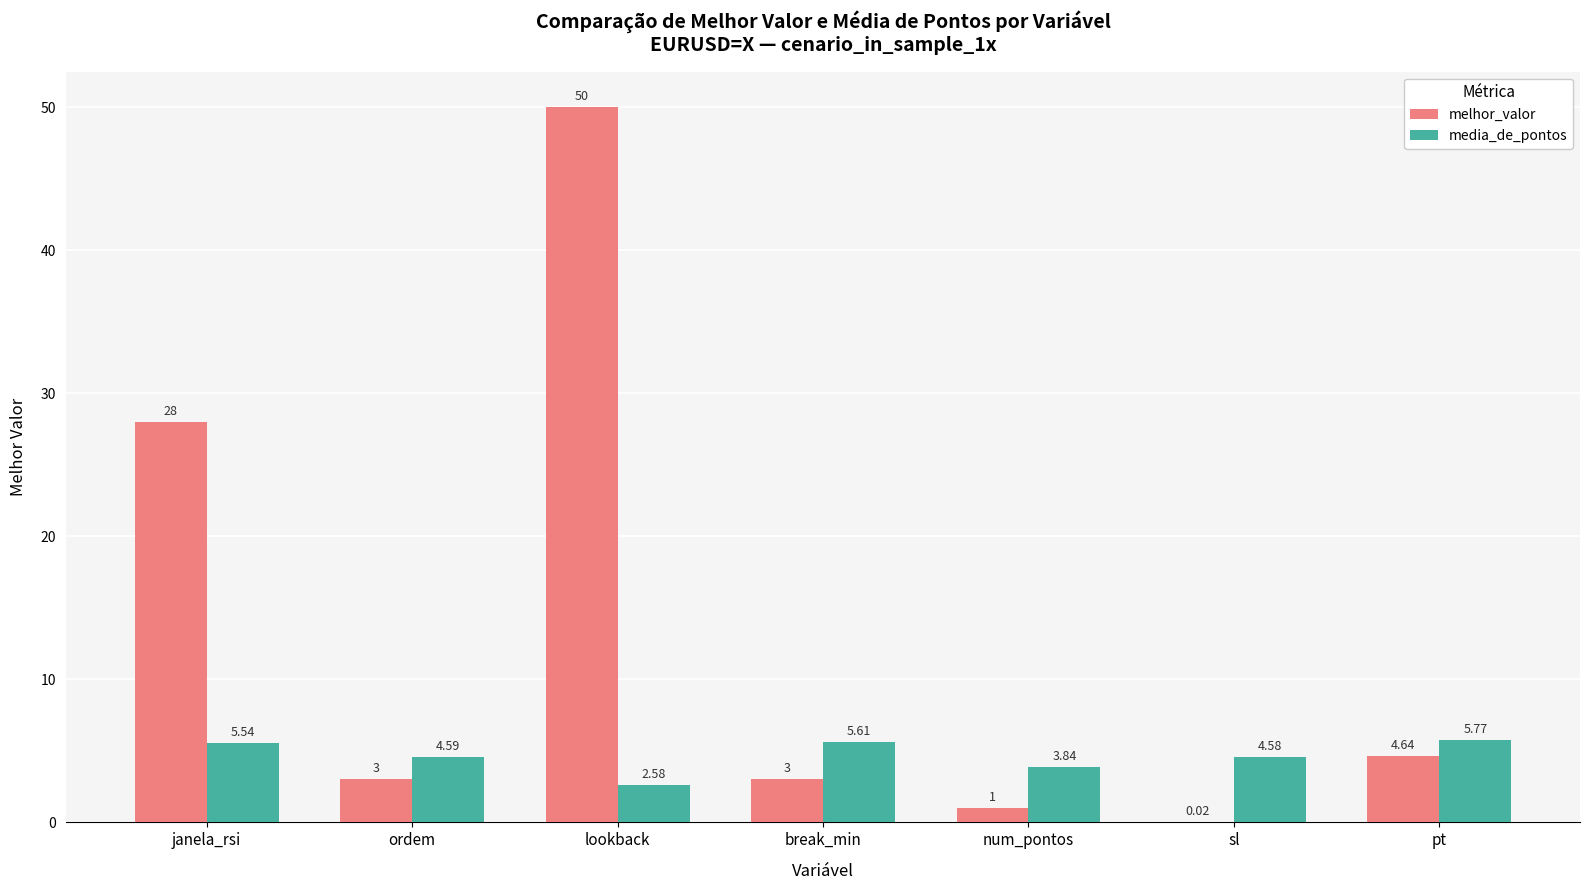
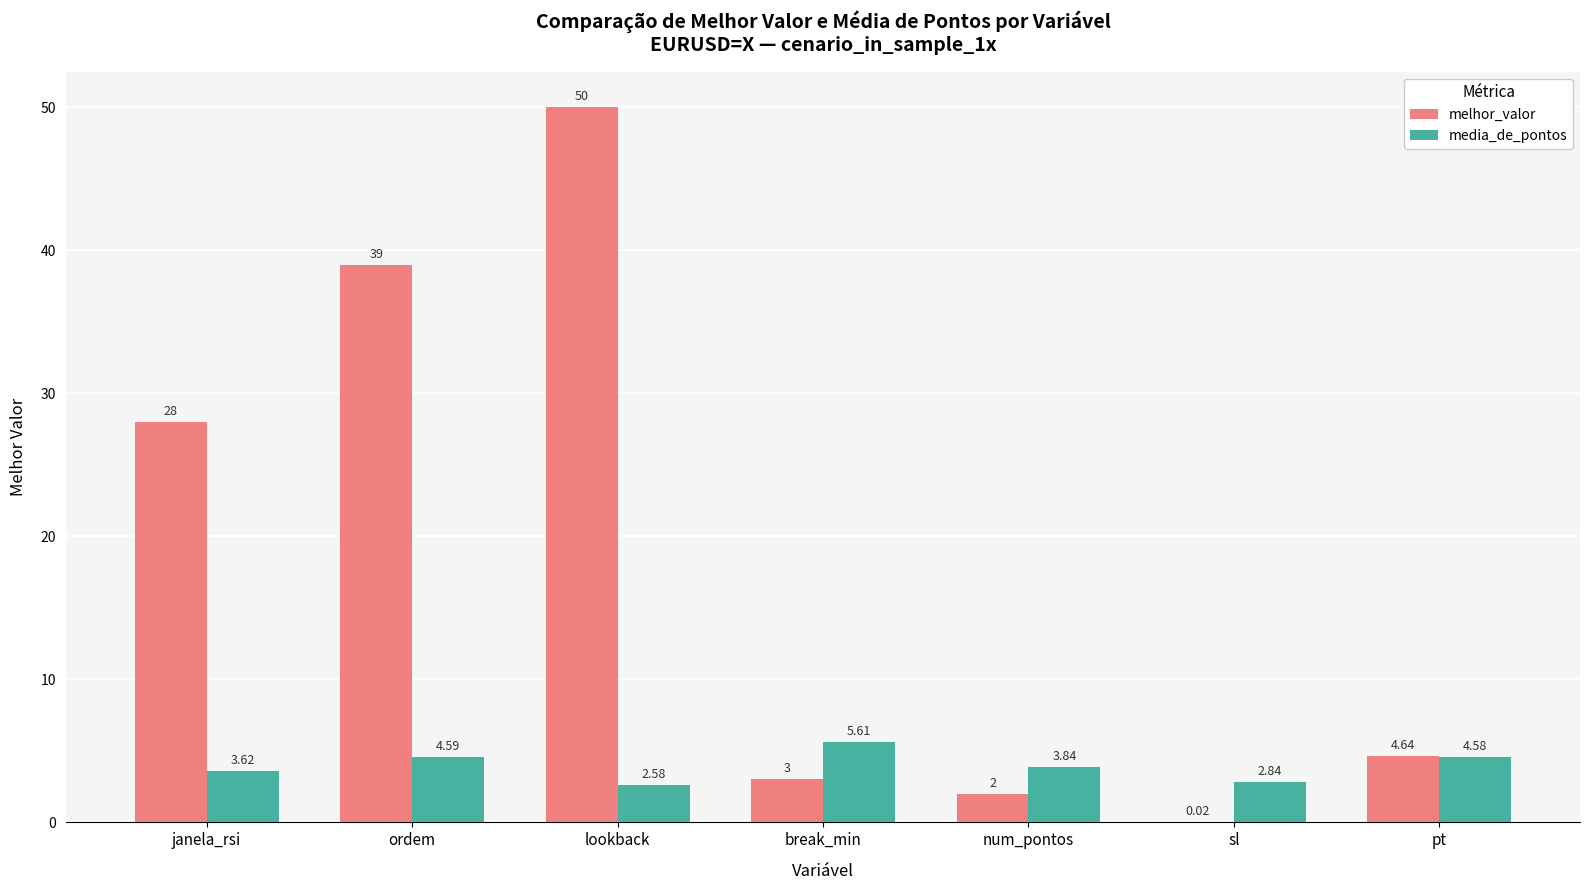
media_de_pontos, janela_rsi: 5.54 -> 3.62
melhor_valor, ordem: 3 -> 39
melhor_valor, num_pontos: 1 -> 2
media_de_pontos, sl: 4.58 -> 2.84
media_de_pontos, pt: 5.77 -> 4.58
